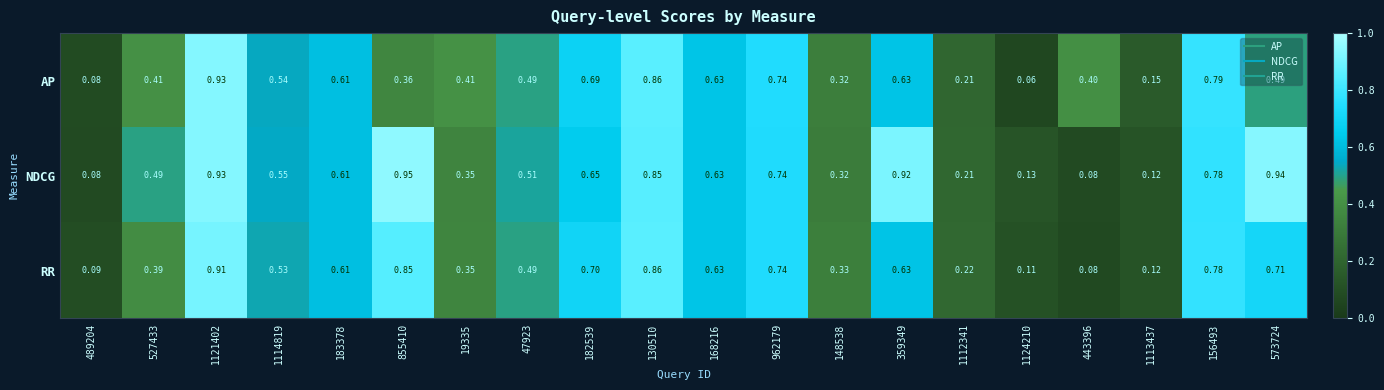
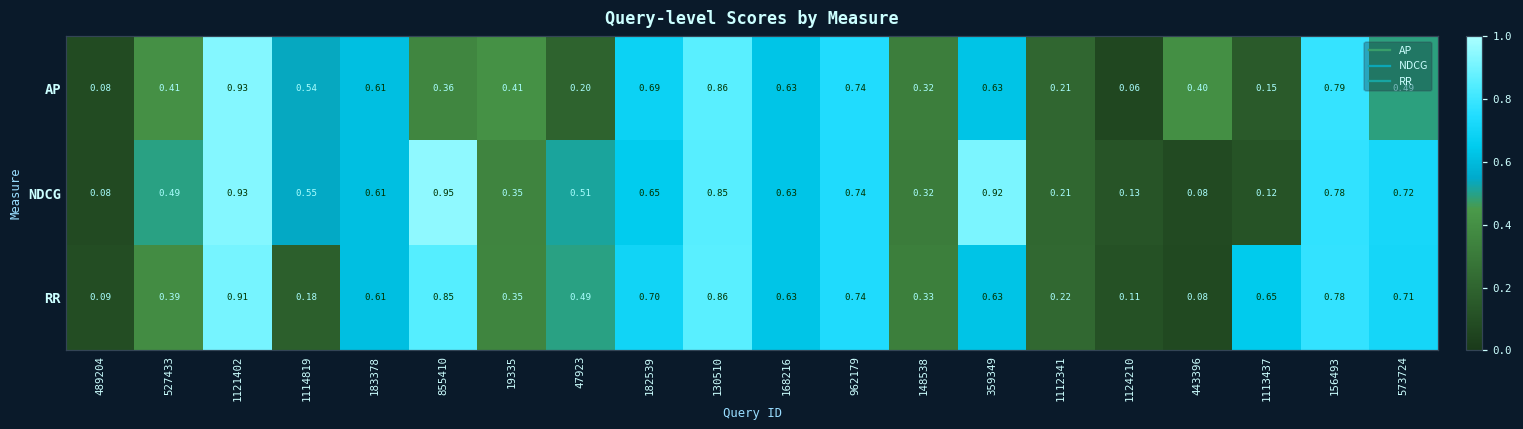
AP, 47923: 0.49 -> 0.20
NDCG, 573724: 0.94 -> 0.72
RR, 1114819: 0.53 -> 0.18
RR, 1113437: 0.12 -> 0.65
